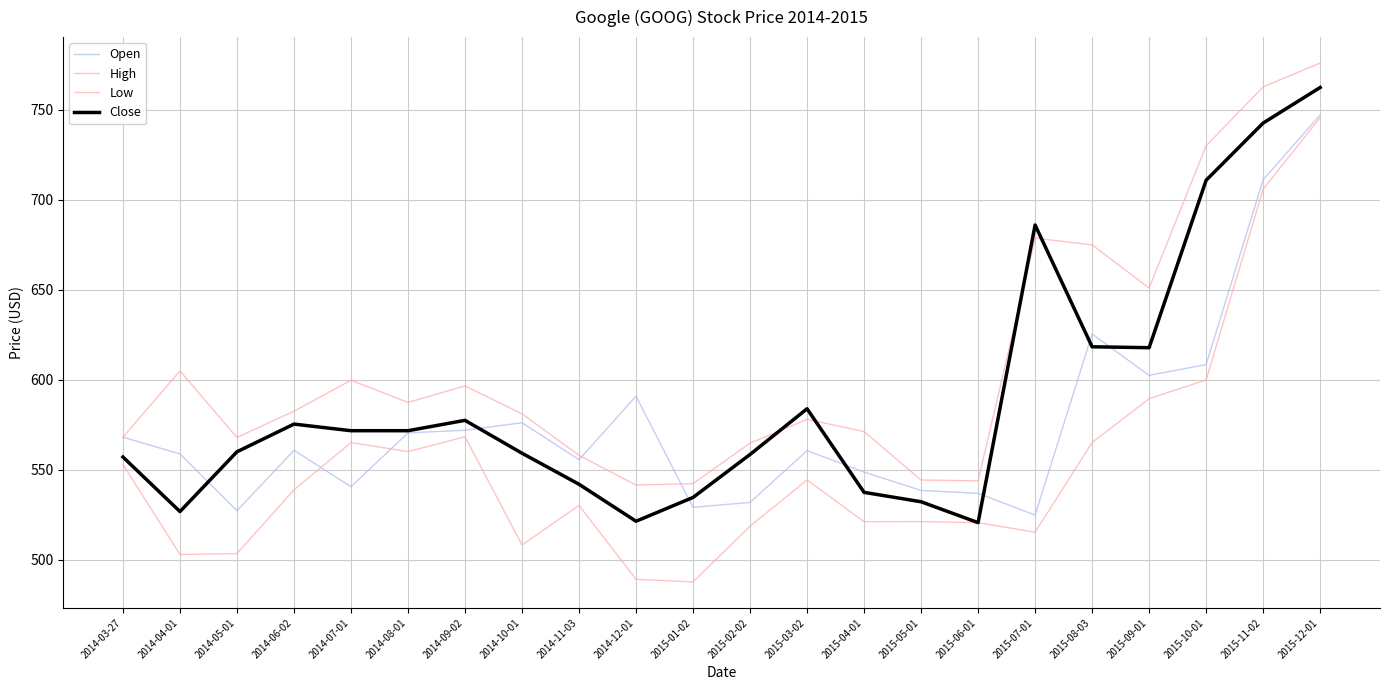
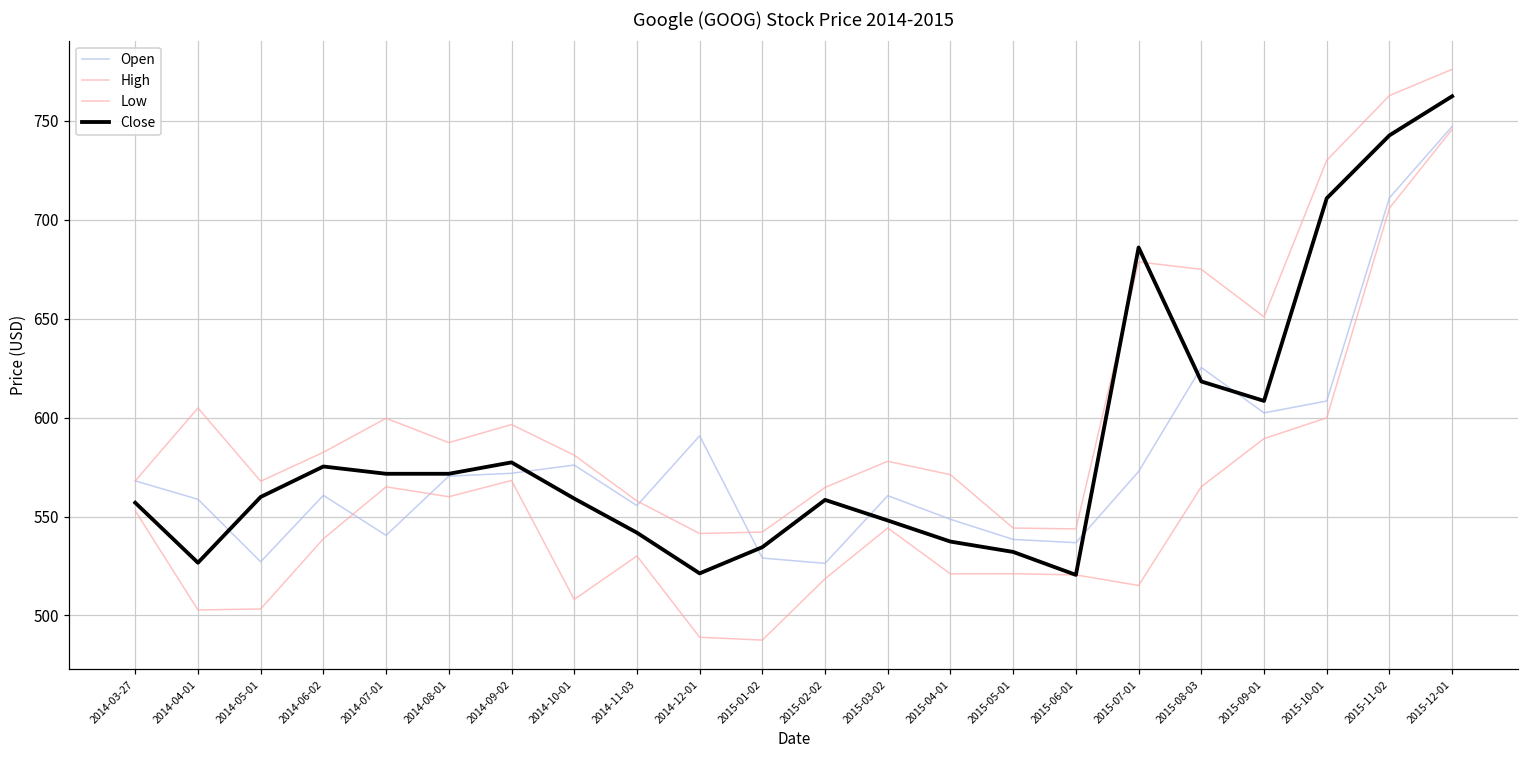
Open, 2015-02-02: 532 -> 526
Close, 2015-03-02: 584 -> 548
Open, 2015-07-01: 525 -> 573
Close, 2015-09-01: 618 -> 608
